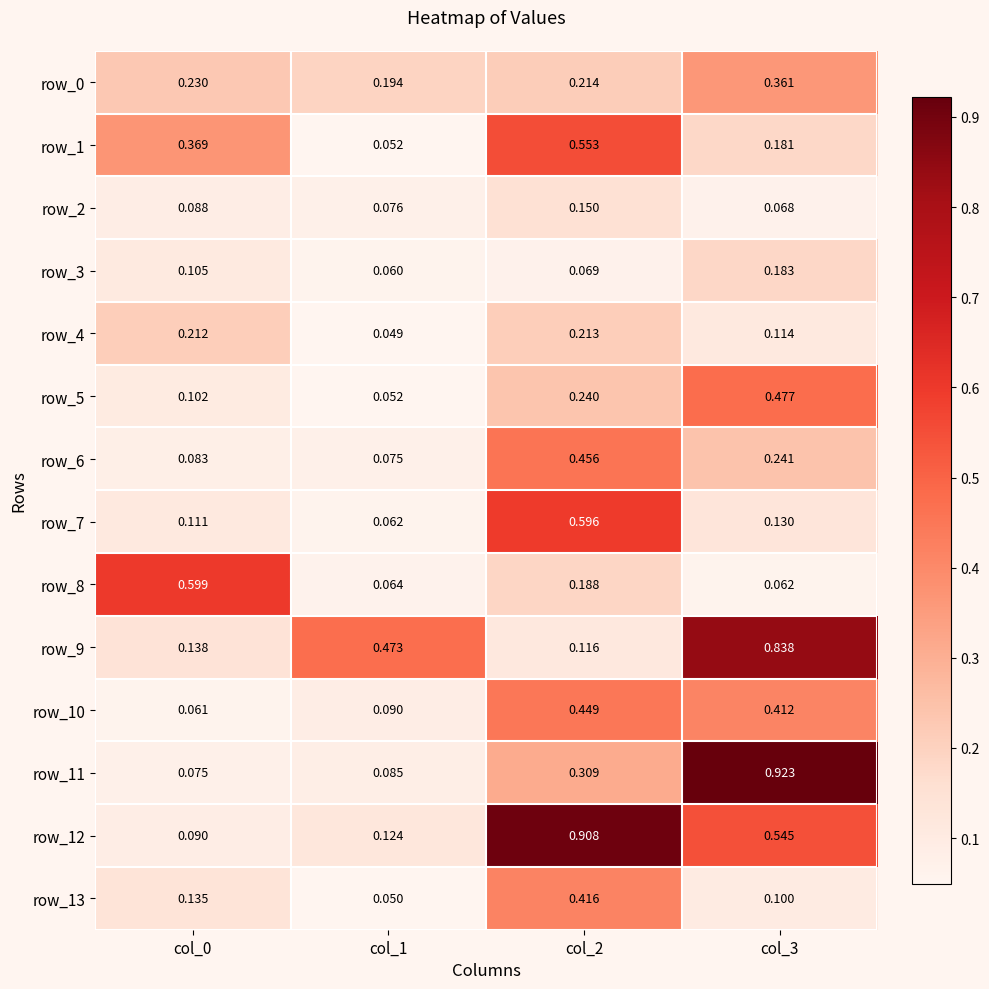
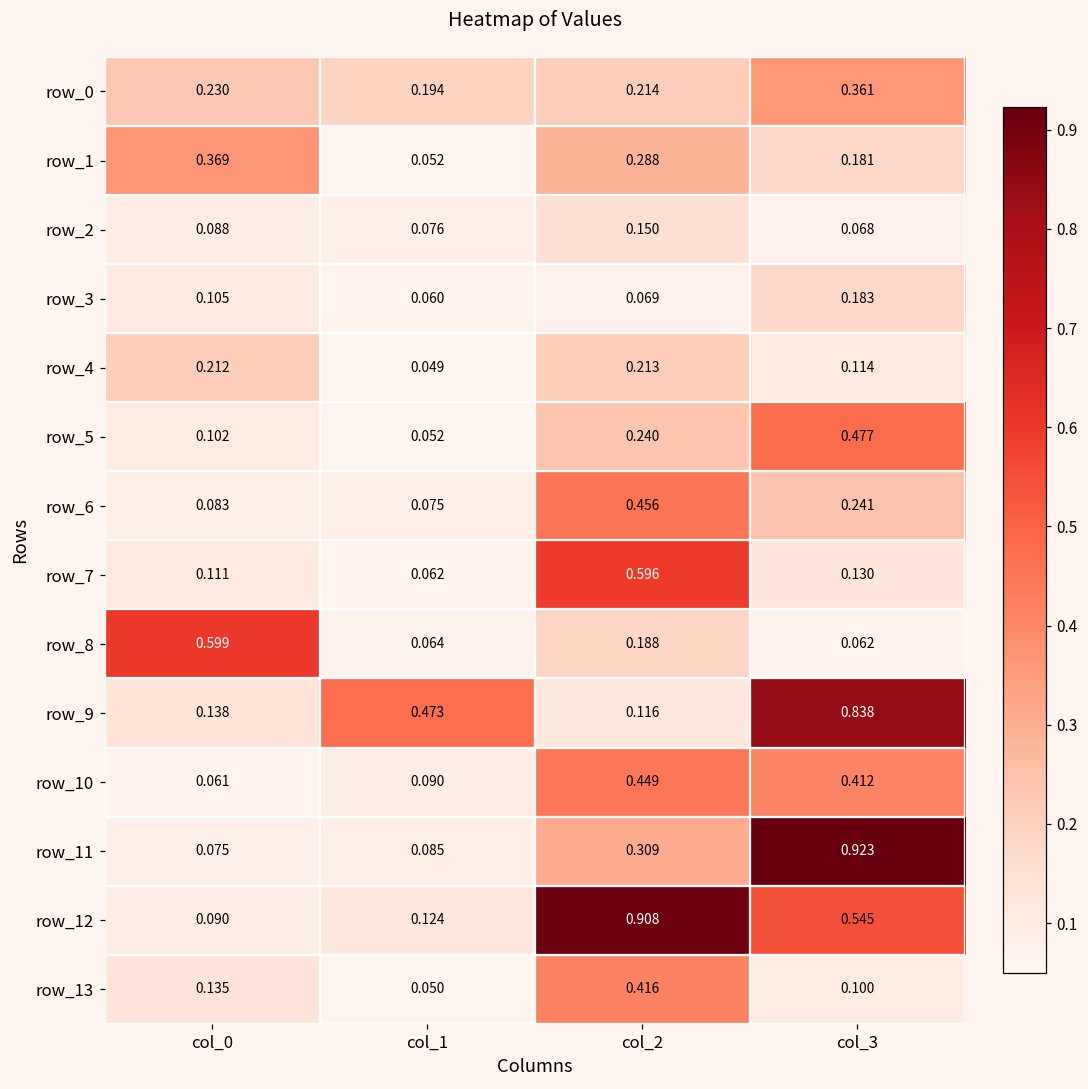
row_1, col_2: 0.553 -> 0.288
